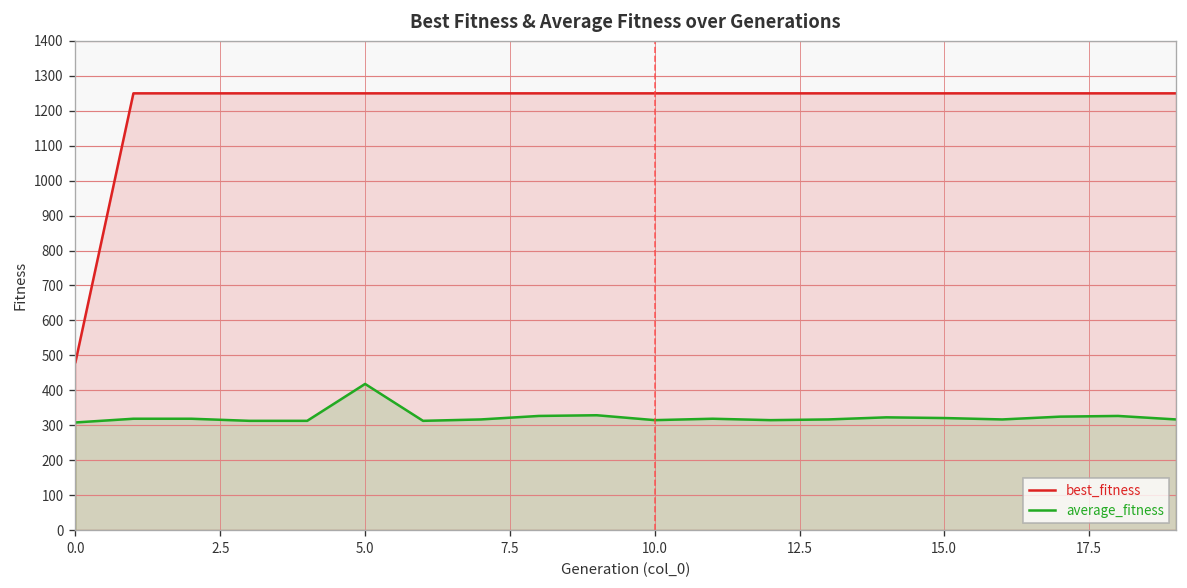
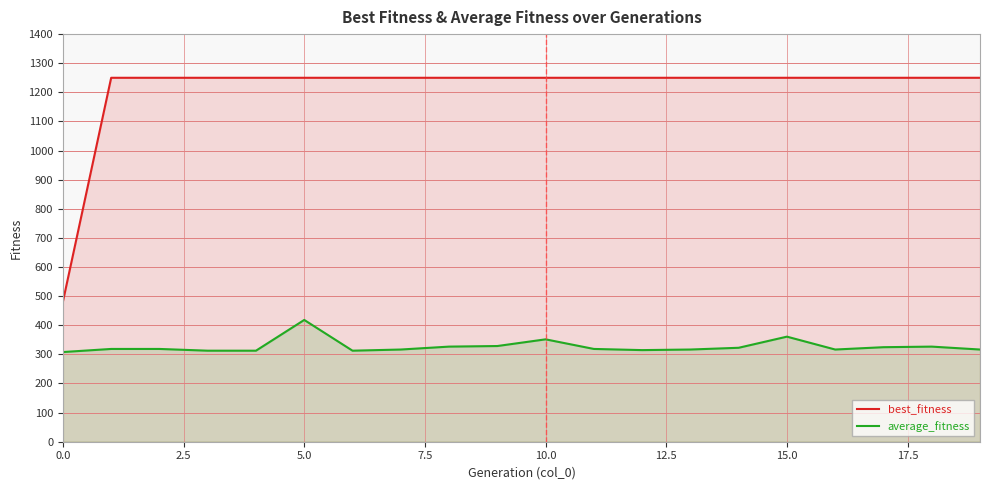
average_fitness, 10.0: 310 -> 350
average_fitness, 15.0: 320 -> 360
